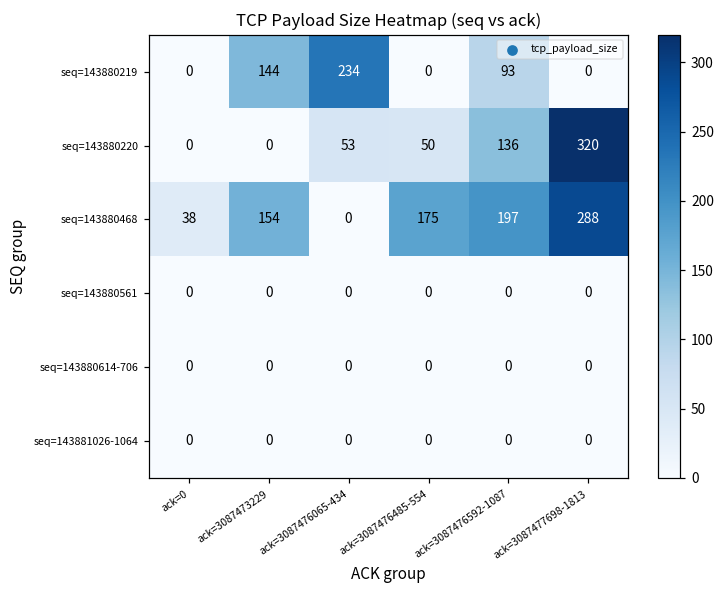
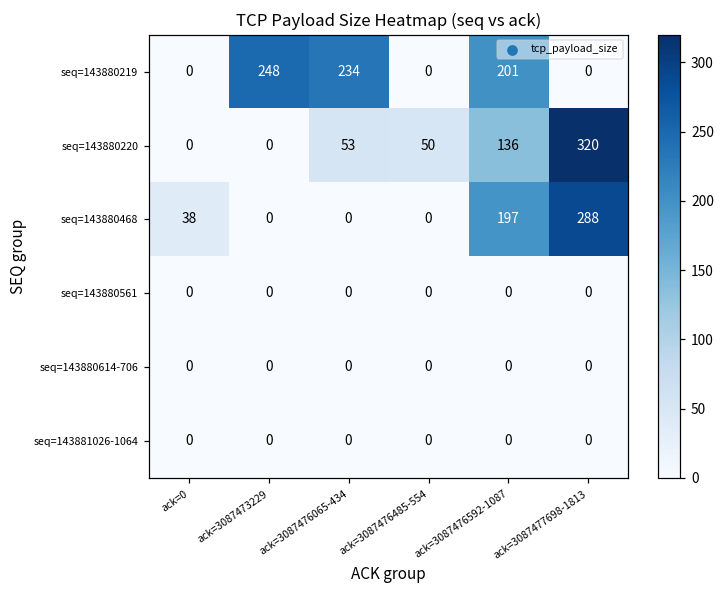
seq=143880219, ack=3087473229: 144 -> 248
seq=143880219, ack=3087476592-1087: 93 -> 201
seq=143880468, ack=3087473229: 154 -> 0
seq=143880468, ack=3087476485-554: 175 -> 0
